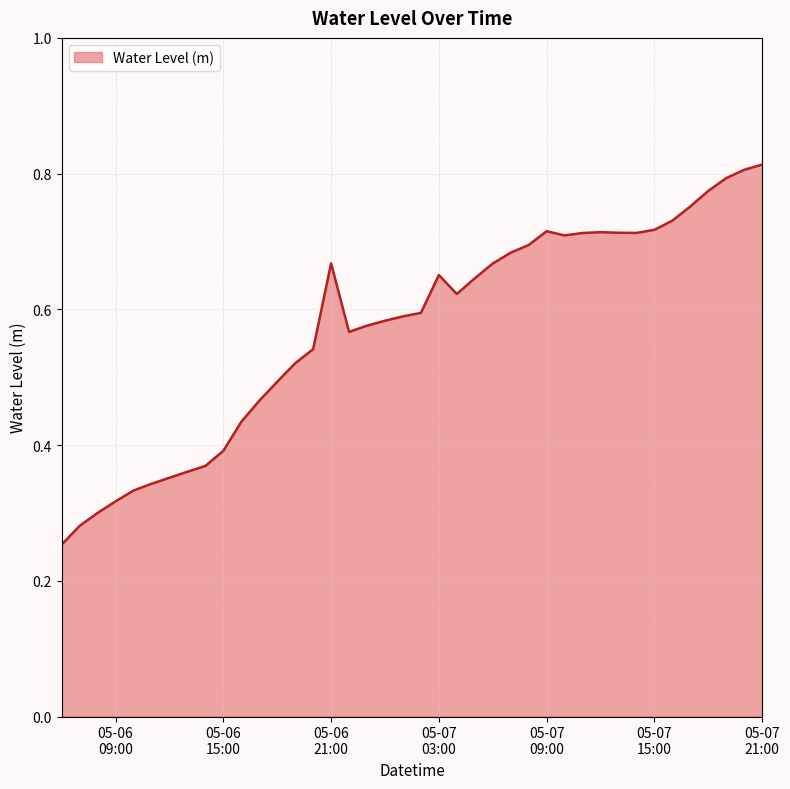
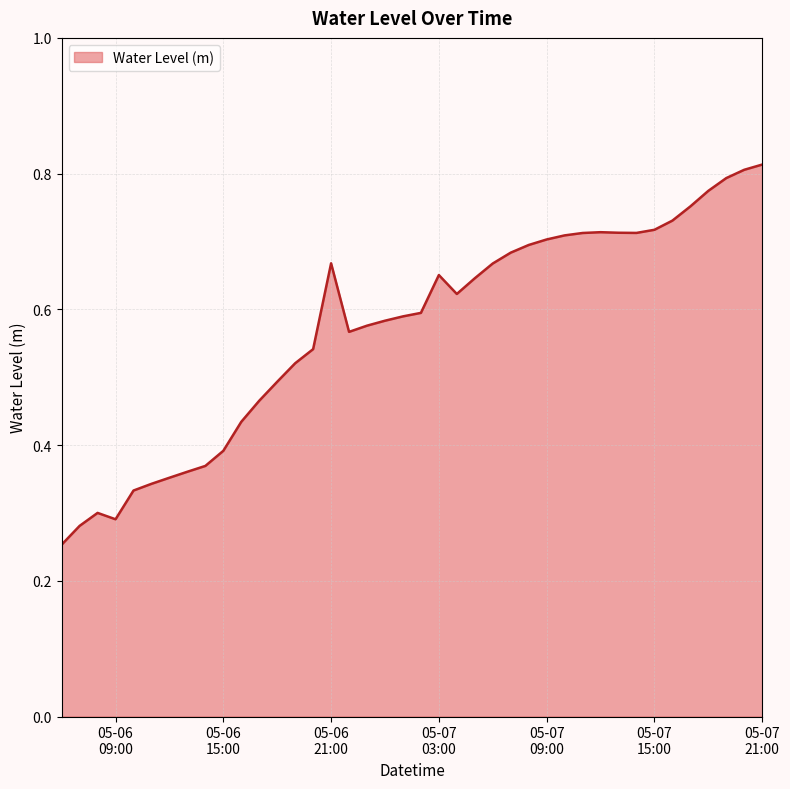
05-06 09:00: 0.32 -> 0.29
05-07 09:00: 0.72 -> 0.70
